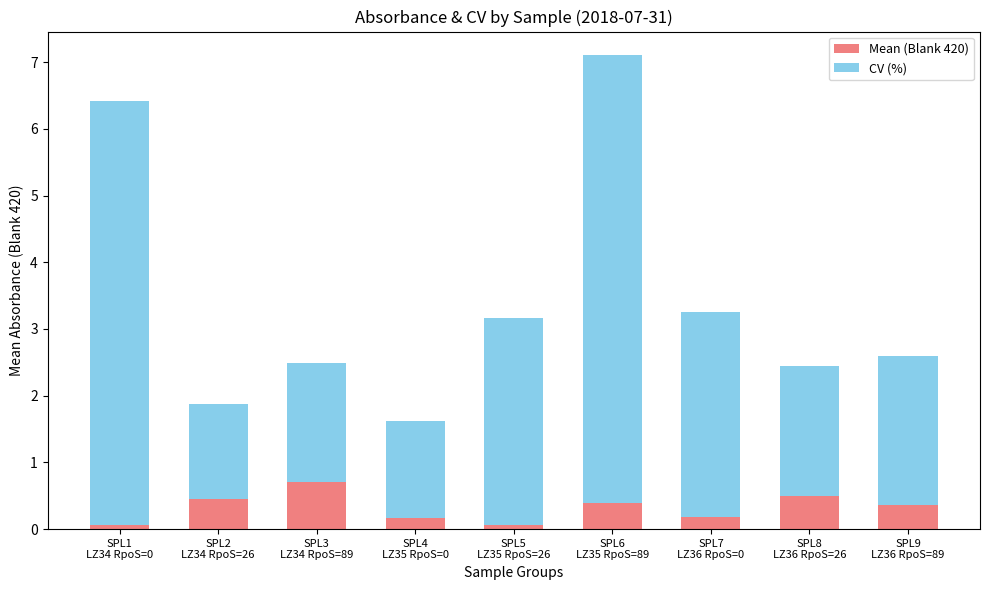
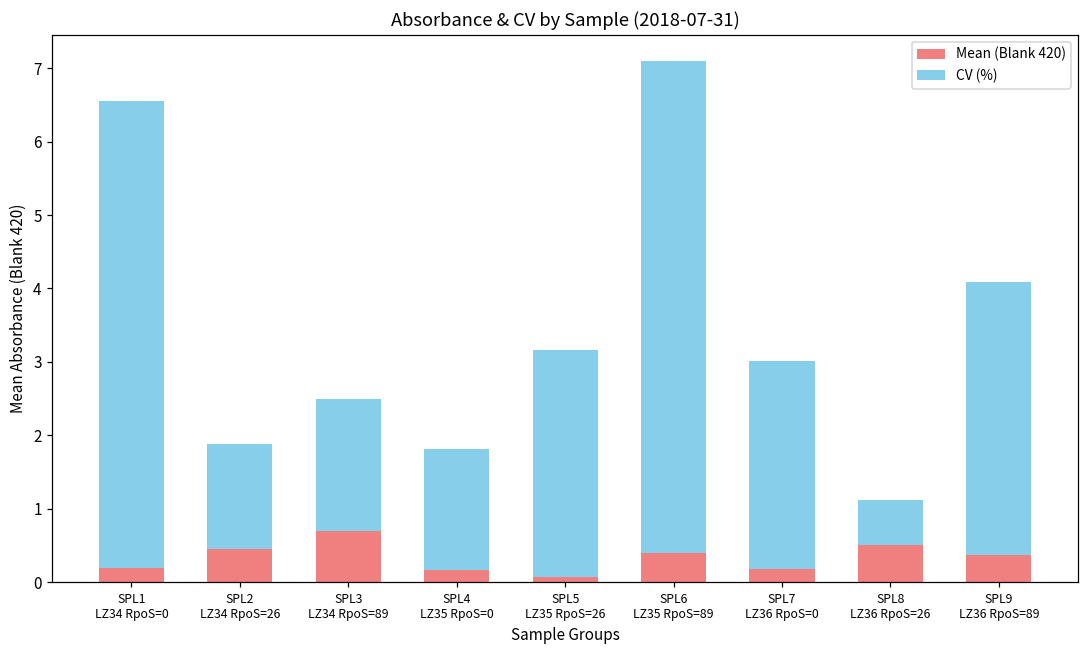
Mean (Blank 420), SPL1 LZ34 RpoS=0: 0.1 -> 0.2
CV (%), SPL4 LZ35 RpoS=0: 1.4 -> 1.7
CV (%), SPL7 LZ36 RpoS=0: 3.1 -> 2.8
CV (%), SPL8 LZ36 RpoS=26: 1.9 -> 0.6
CV (%), SPL9 LZ36 RpoS=89: 2.2 -> 3.7
